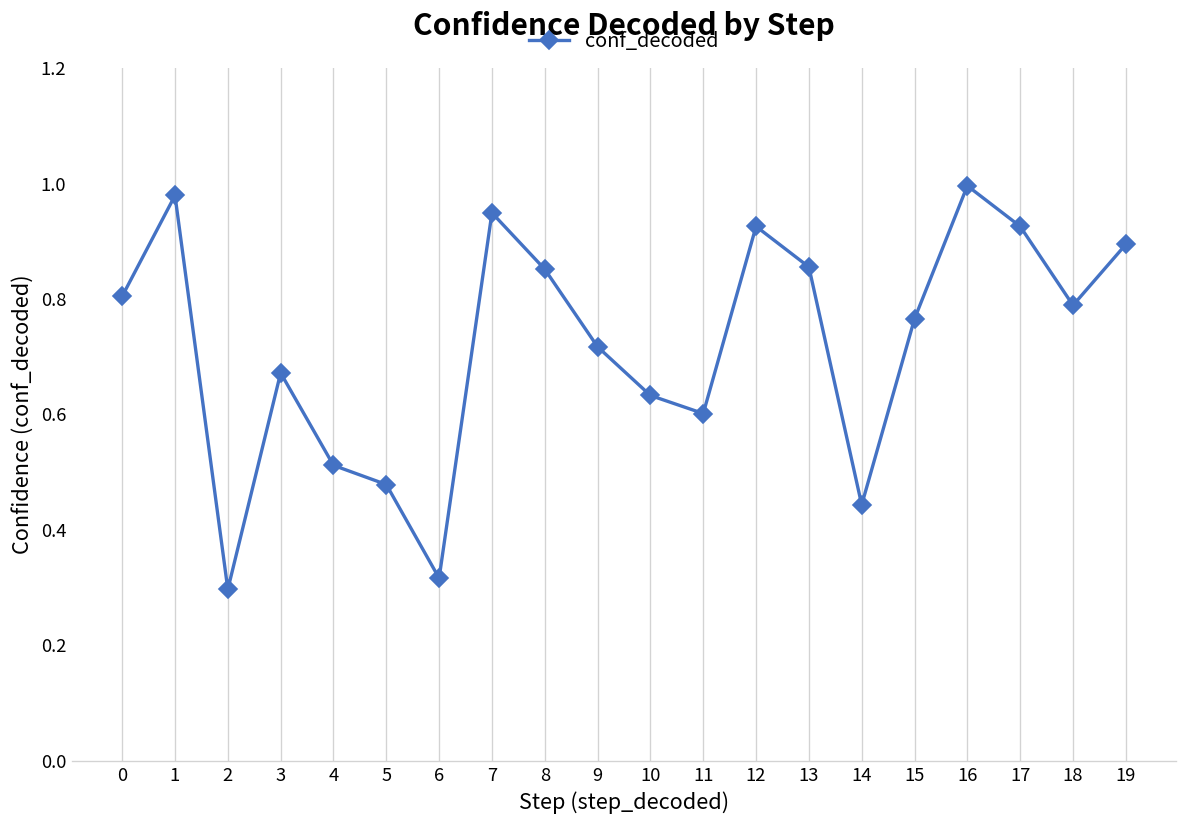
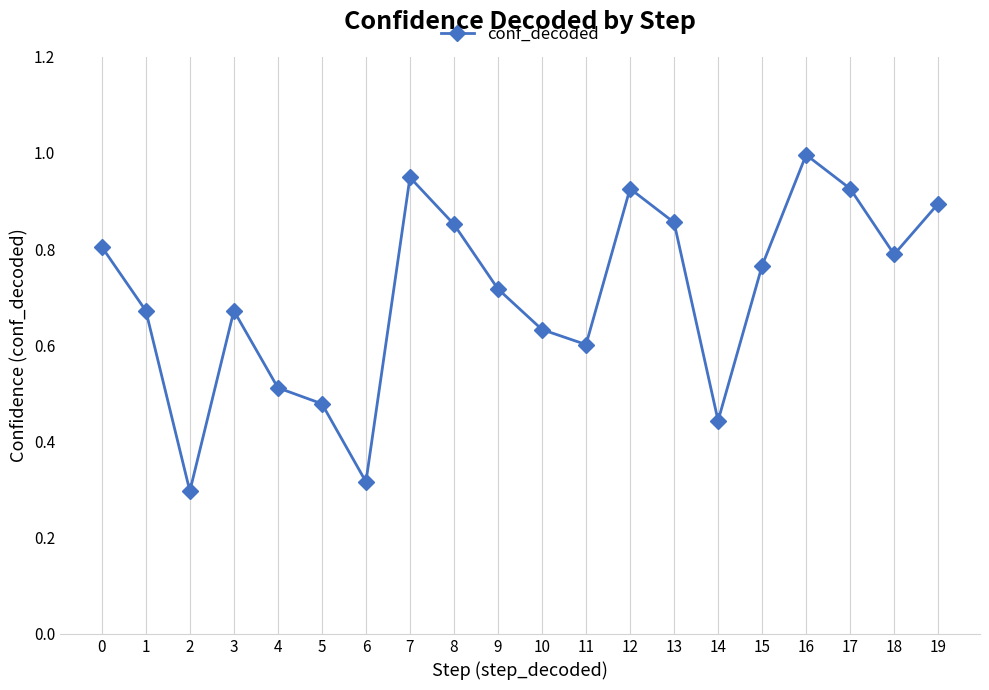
1: 0.98 -> 0.67
